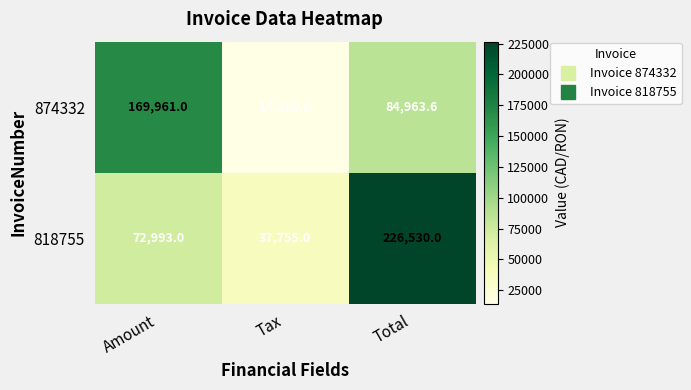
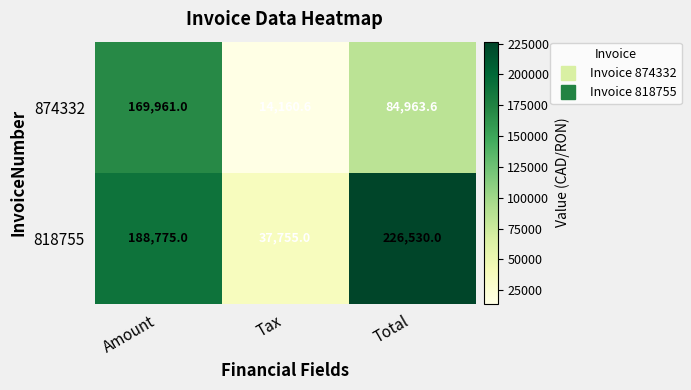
818755, Amount: 72,993.0 -> 188,775.0
